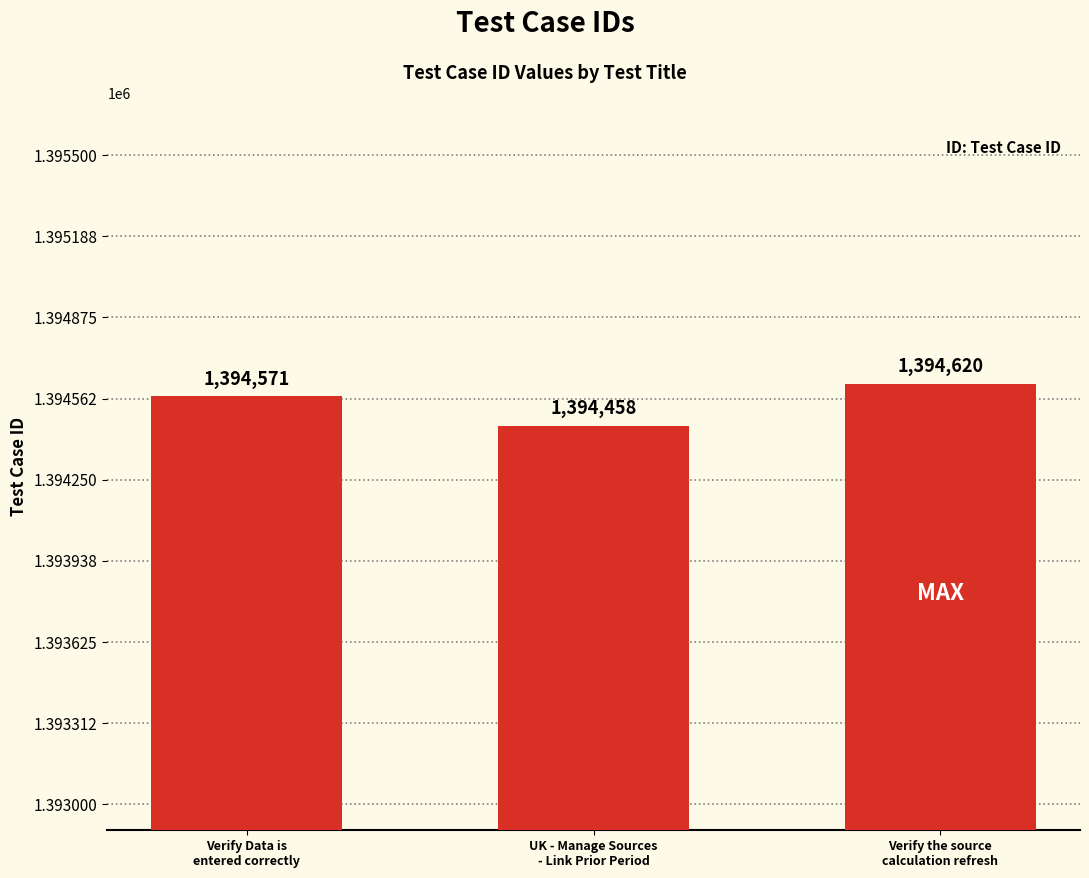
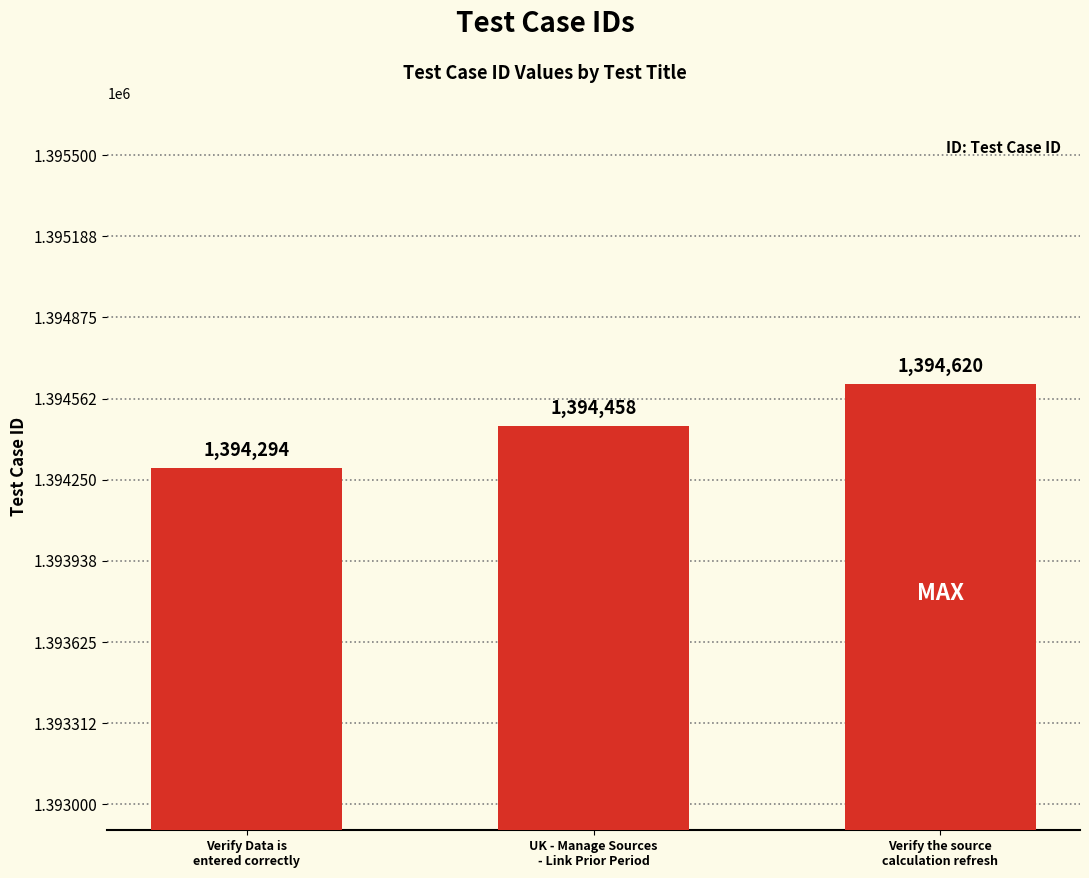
Verify Data is entered correctly: 1,394,571 -> 1,394,294
